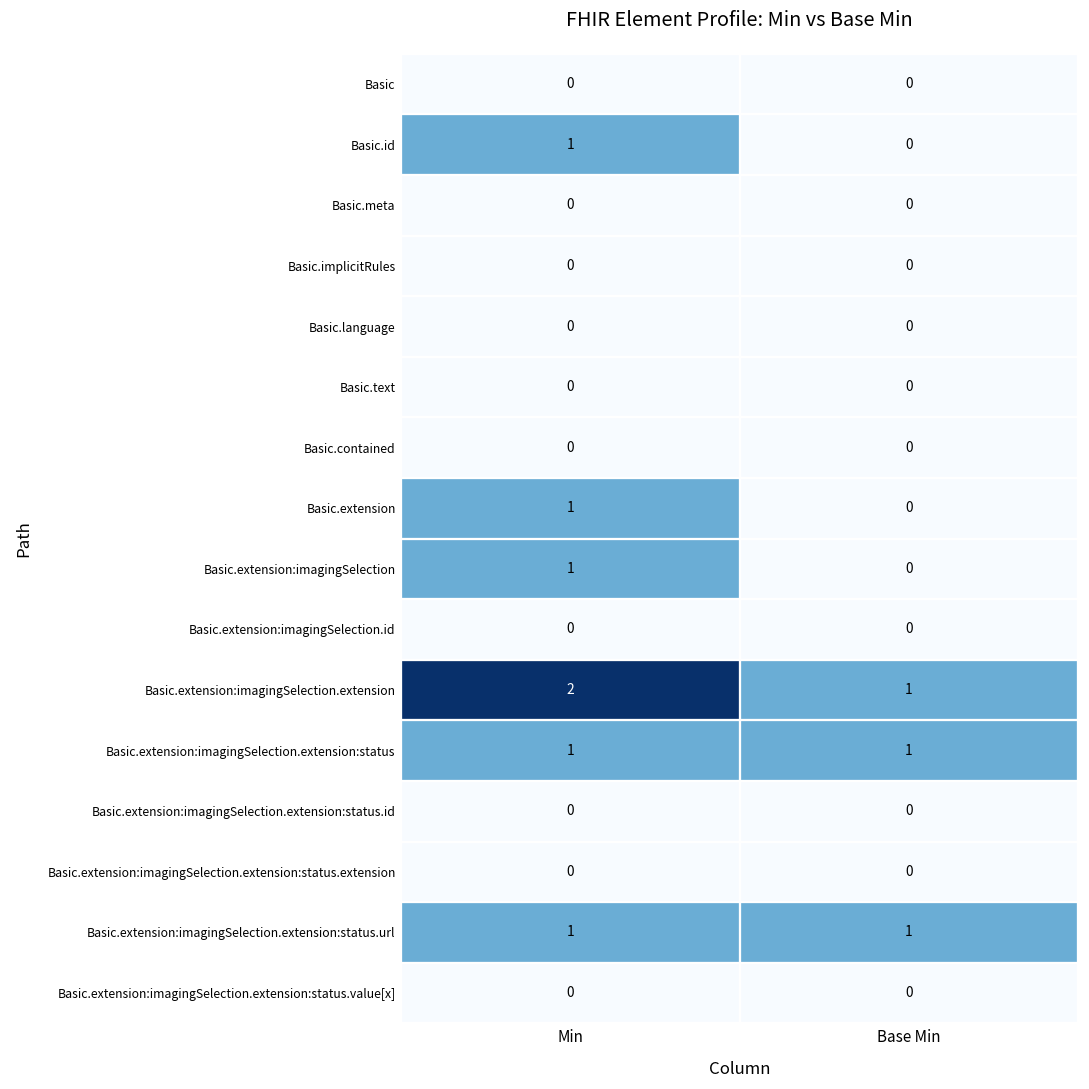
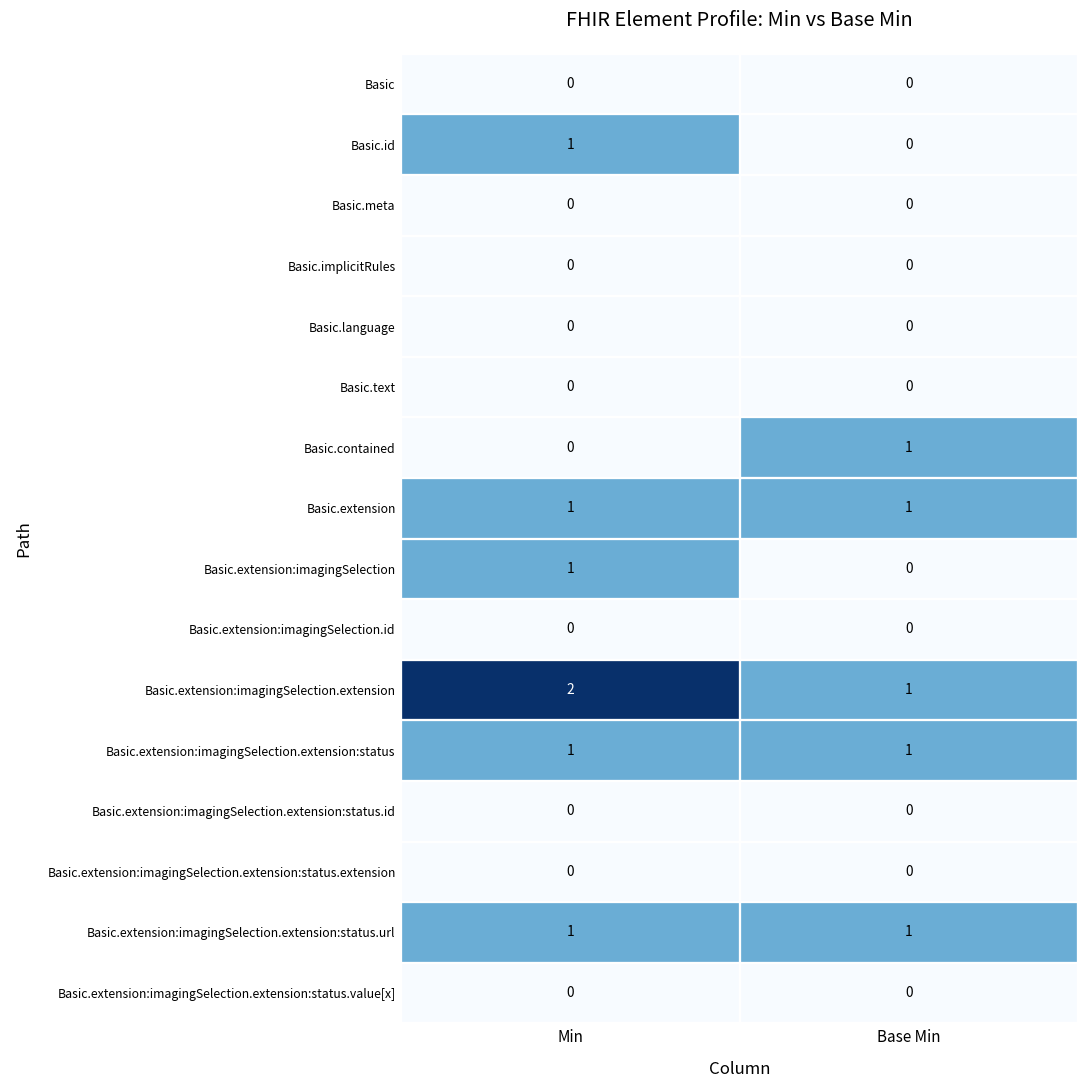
Basic.contained, Base Min: 0 -> 1
Basic.extension, Base Min: 0 -> 1
